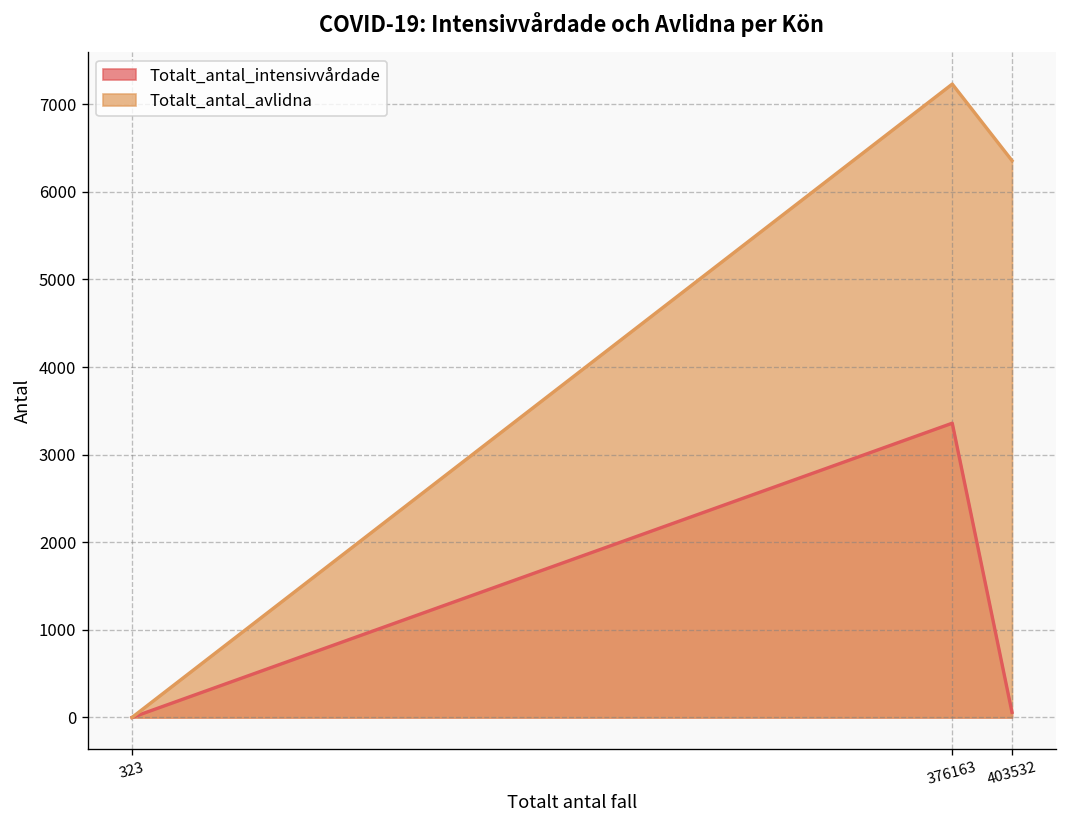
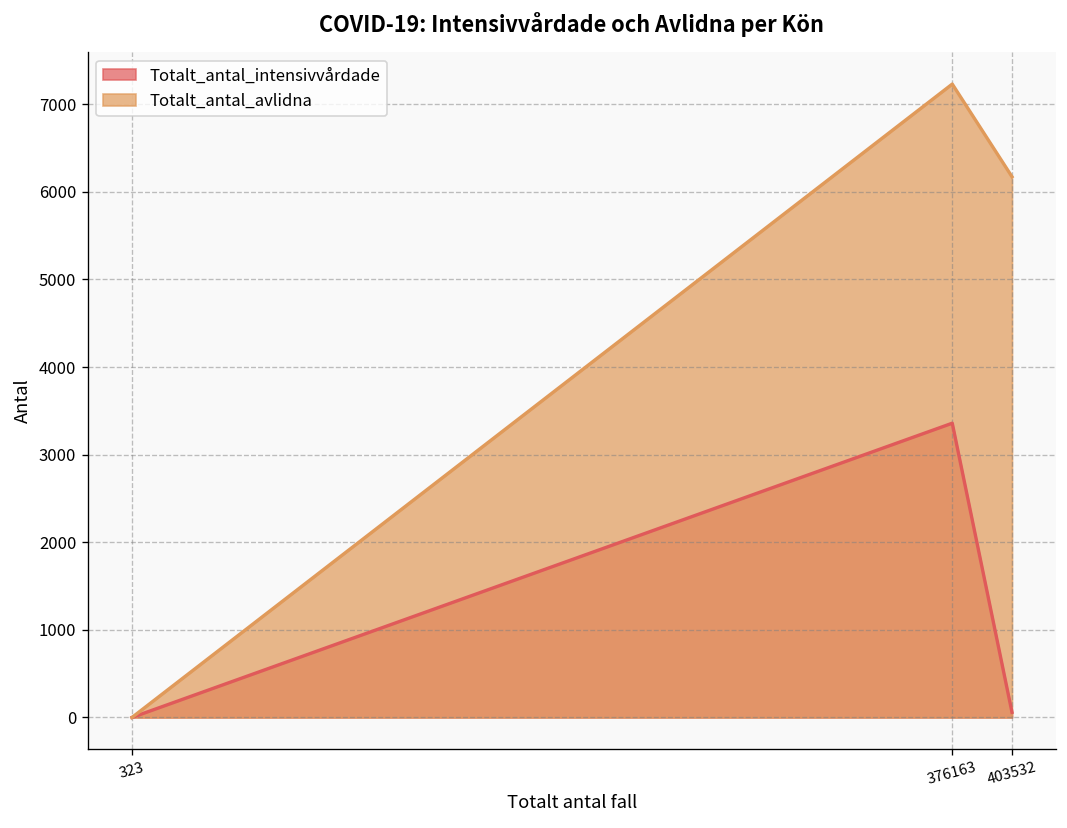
Totalt_antal_avlidna, 403532: 6400 -> 6200
